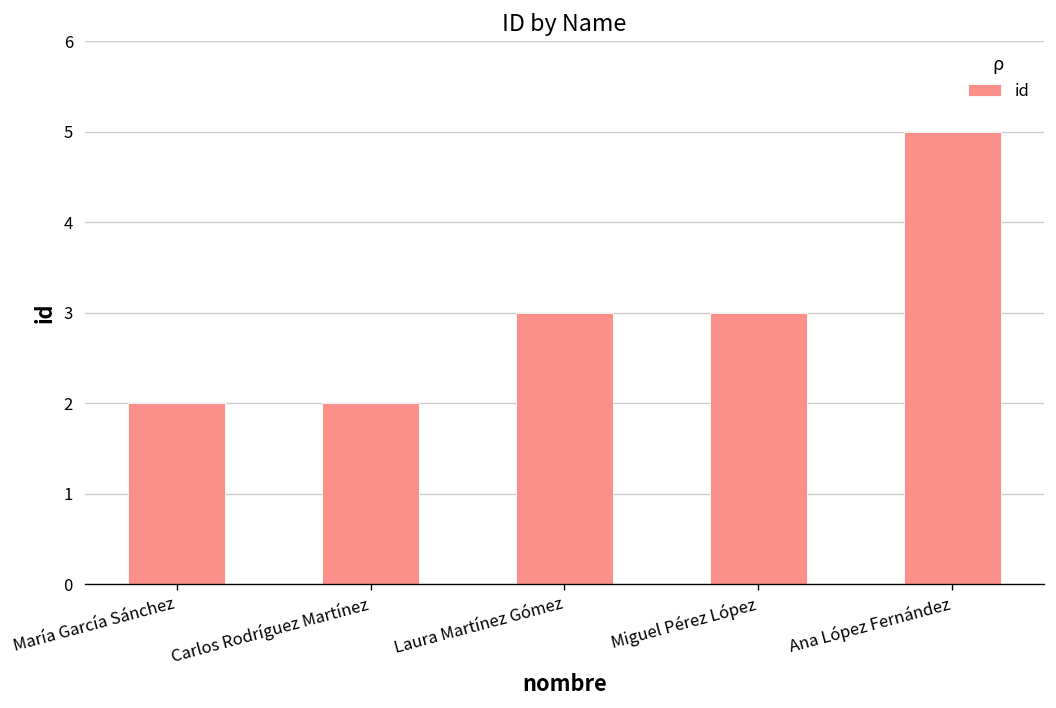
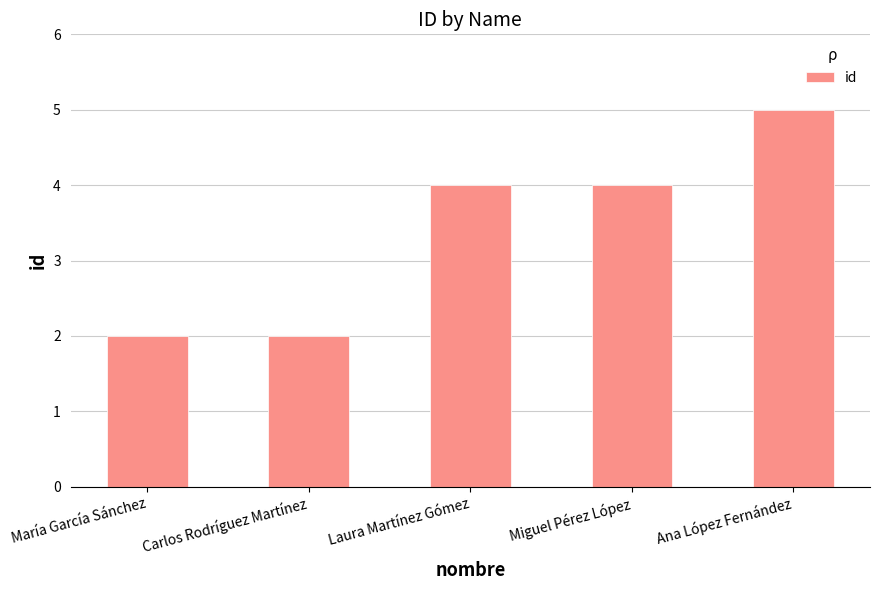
Laura Martínez Gómez: 3 -> 4
Miguel Pérez López: 3 -> 4
